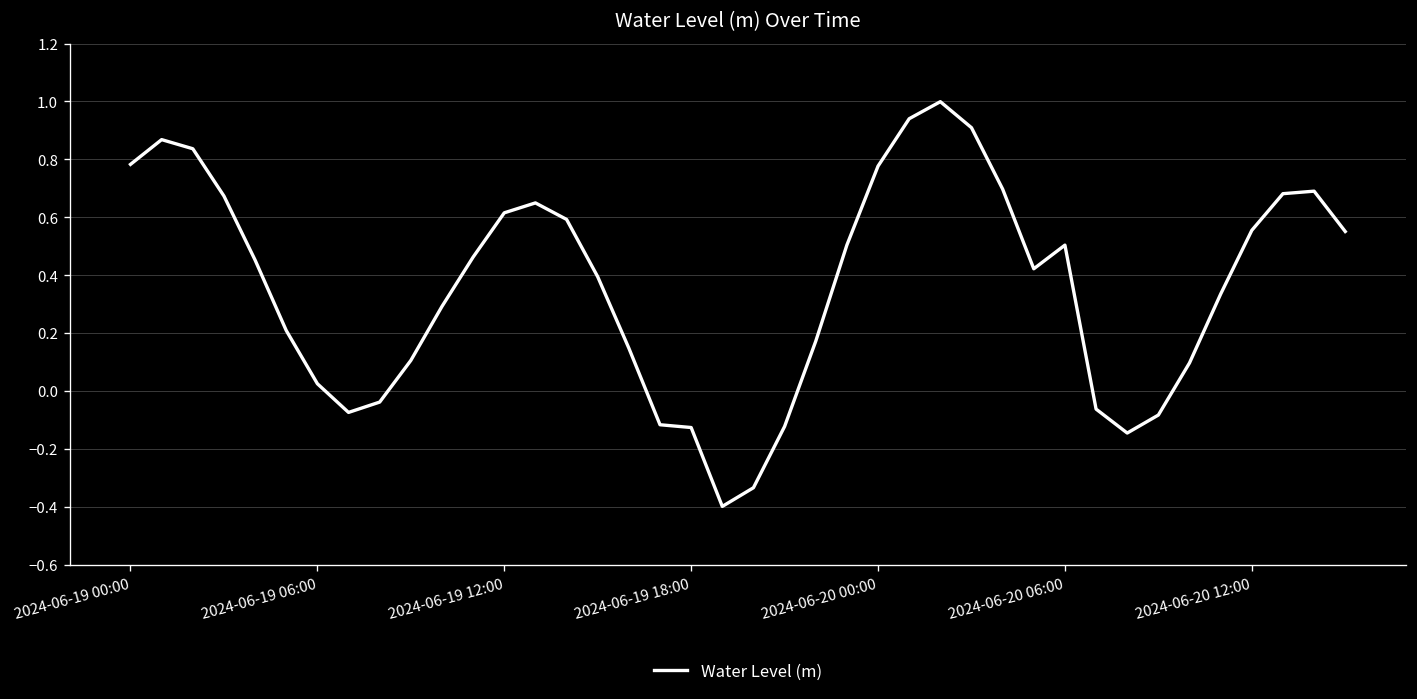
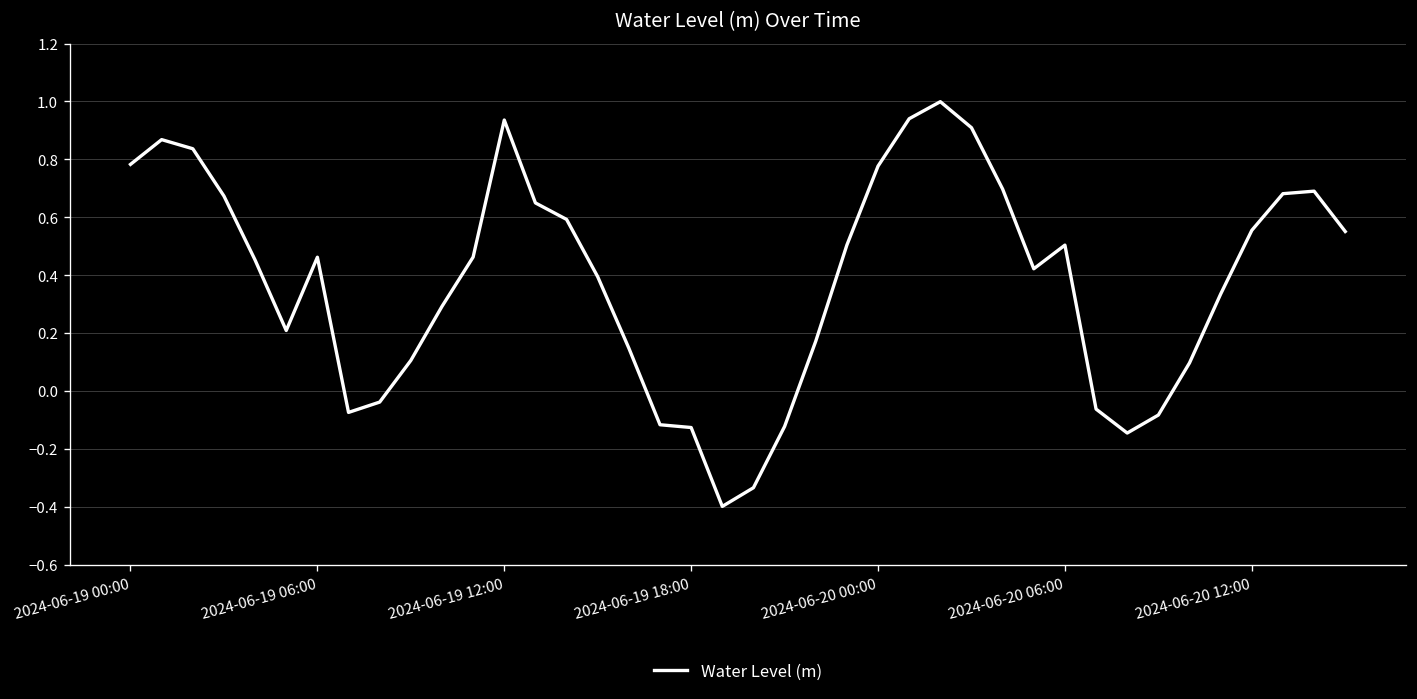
2024-06-19 06:00: 0.03 -> 0.46
2024-06-19 12:00: 0.62 -> 0.94
